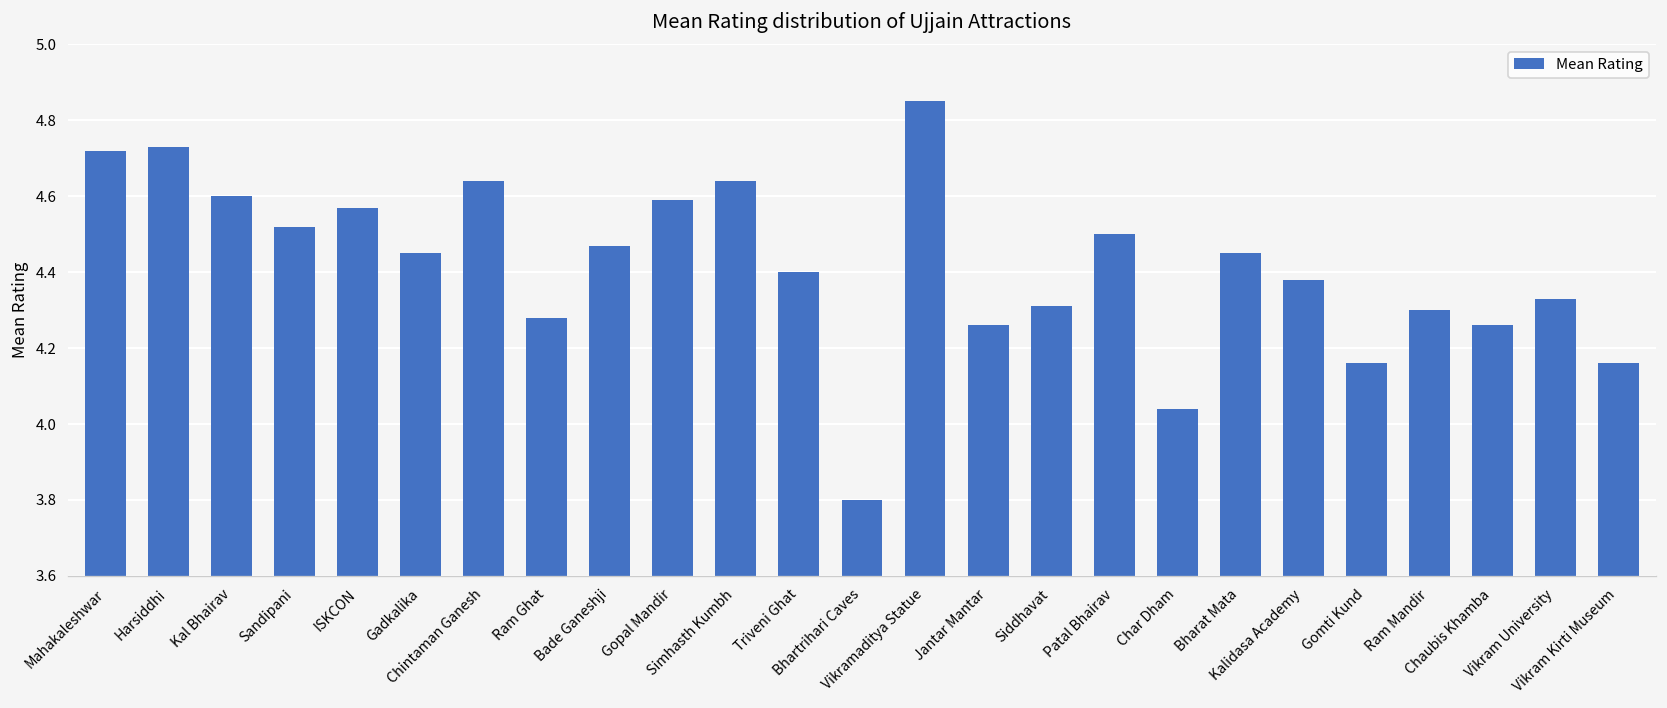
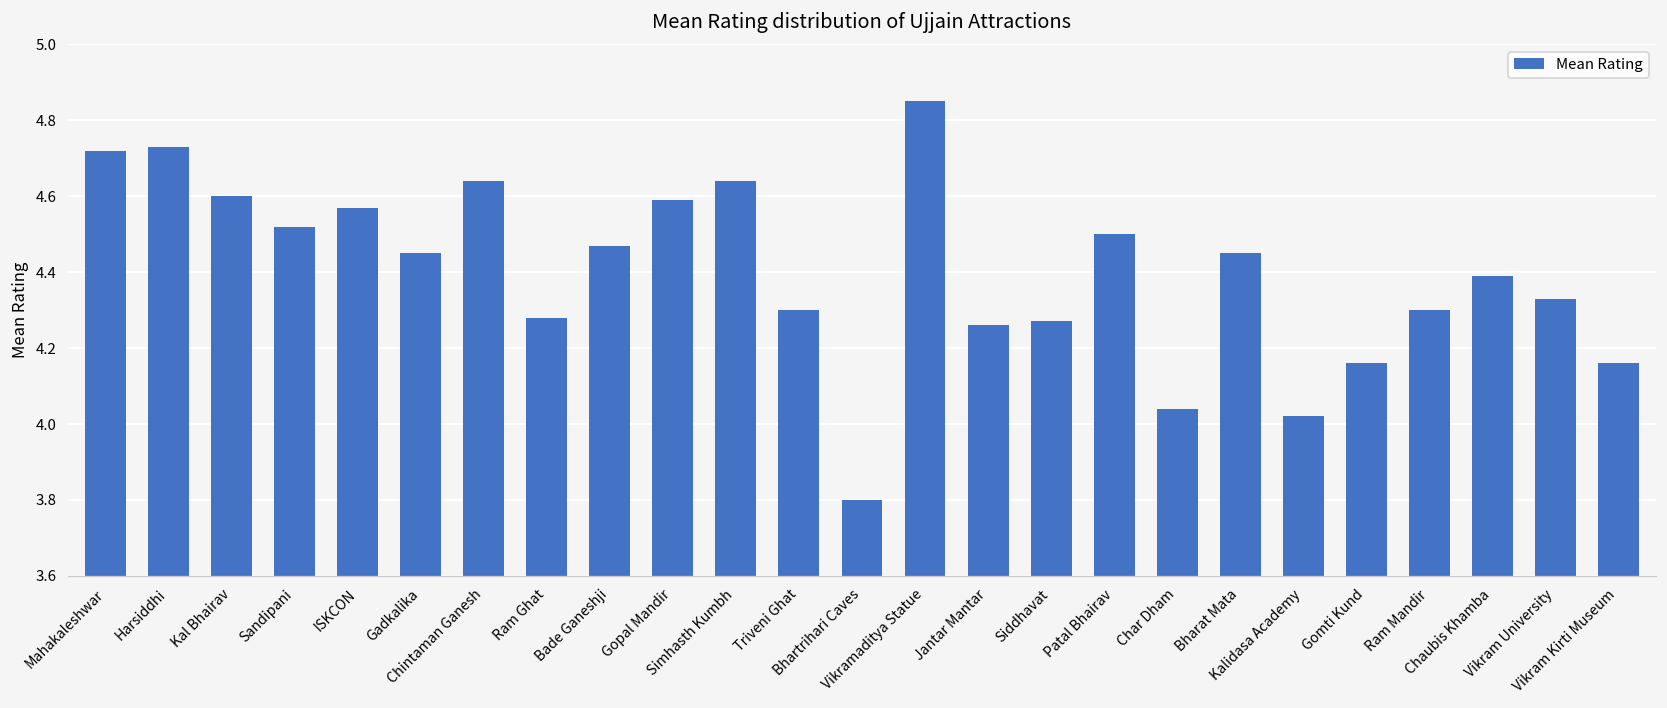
Triveni Ghat: 4.4 -> 4.3
Siddhavat: 4.31 -> 4.27
Kalidasa Academy: 4.38 -> 4.02
Chaubis Khamba: 4.26 -> 4.39
